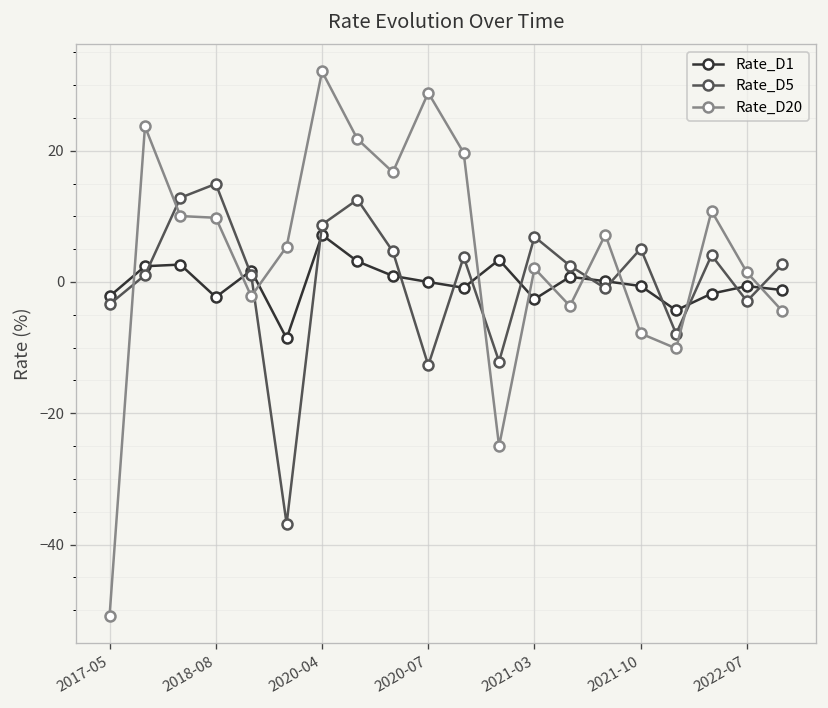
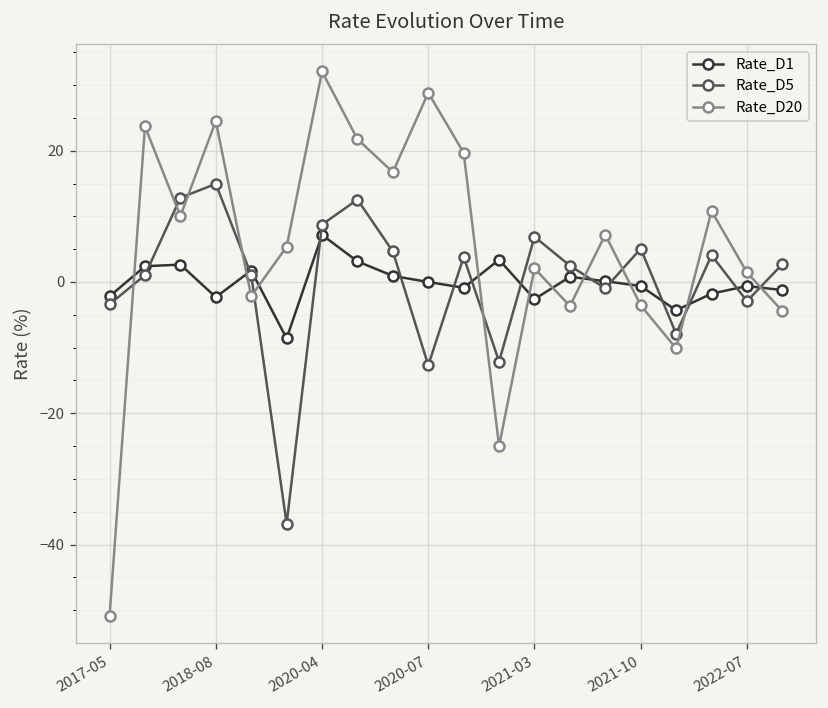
Rate_D20, 2018-08: 10 -> 25
Rate_D20, 2021-10: -8 -> -4
